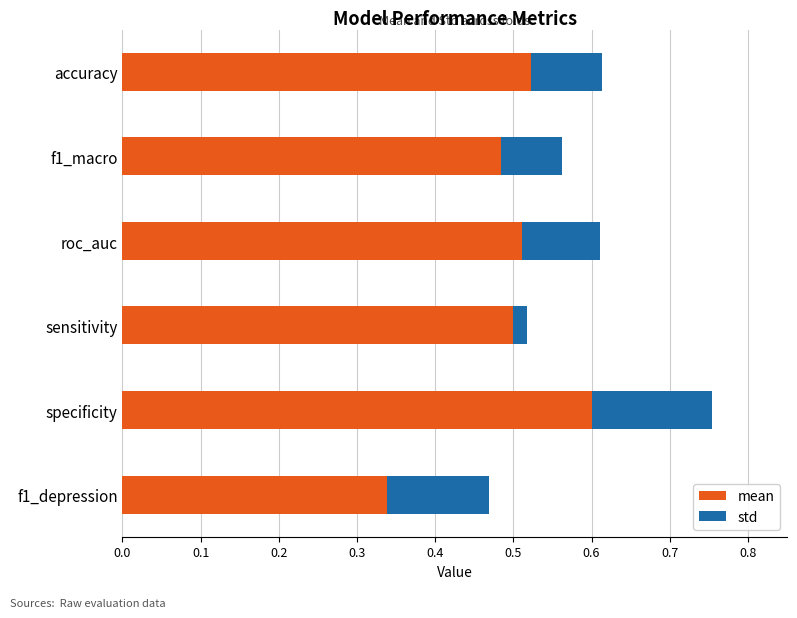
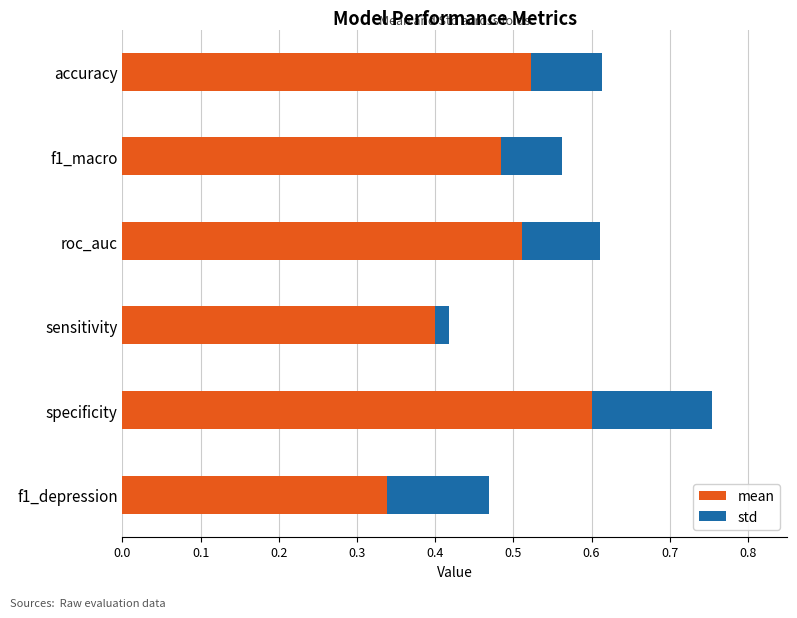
mean, sensitivity: 0.5 -> 0.4
